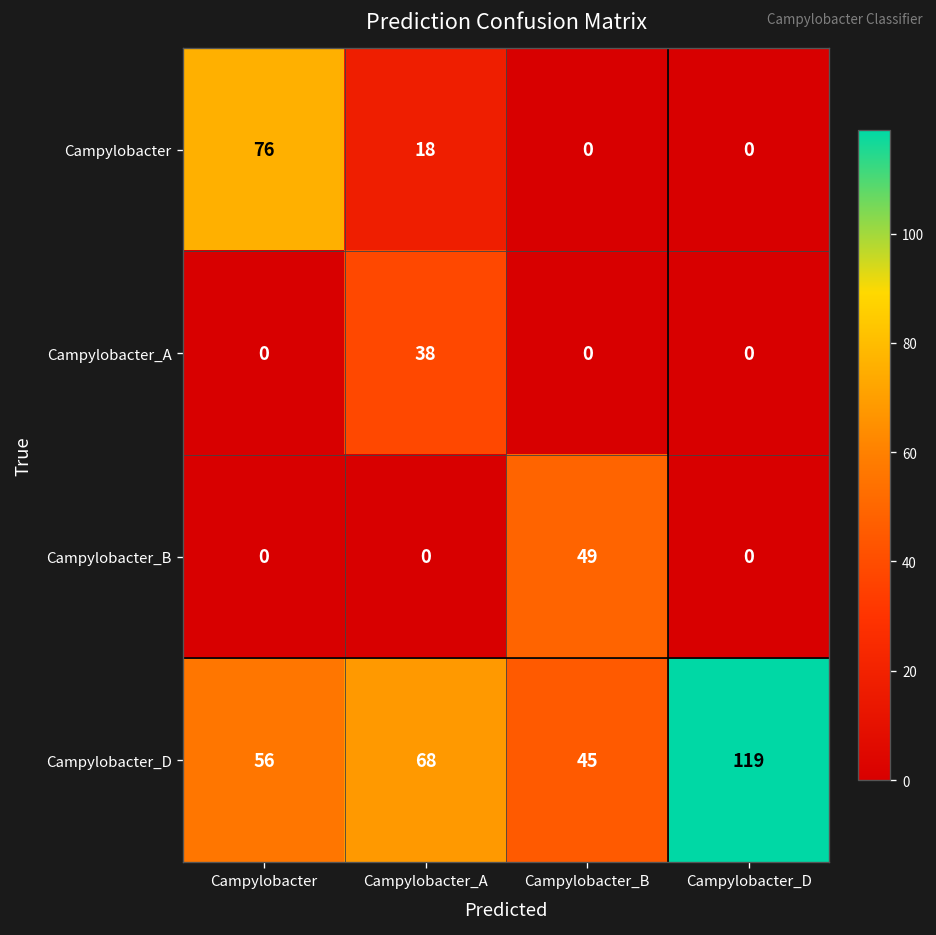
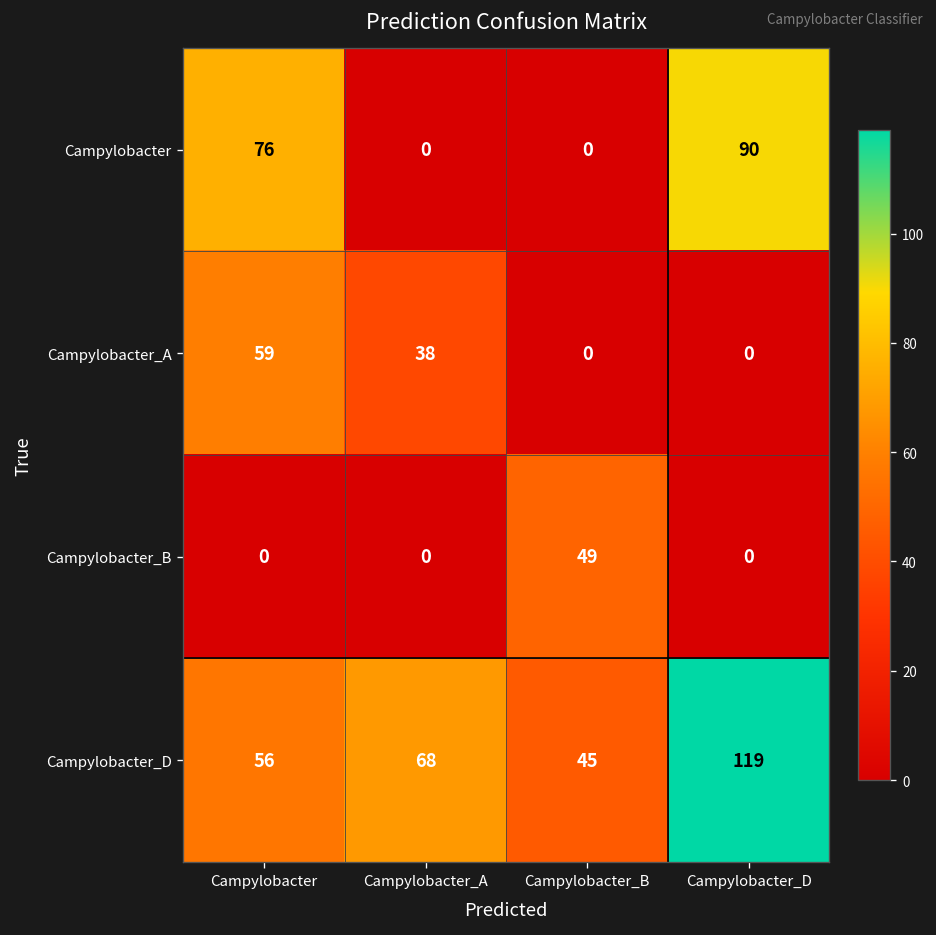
Campylobacter, Campylobacter_A: 18 -> 0
Campylobacter, Campylobacter_D: 0 -> 90
Campylobacter_A, Campylobacter: 0 -> 59
